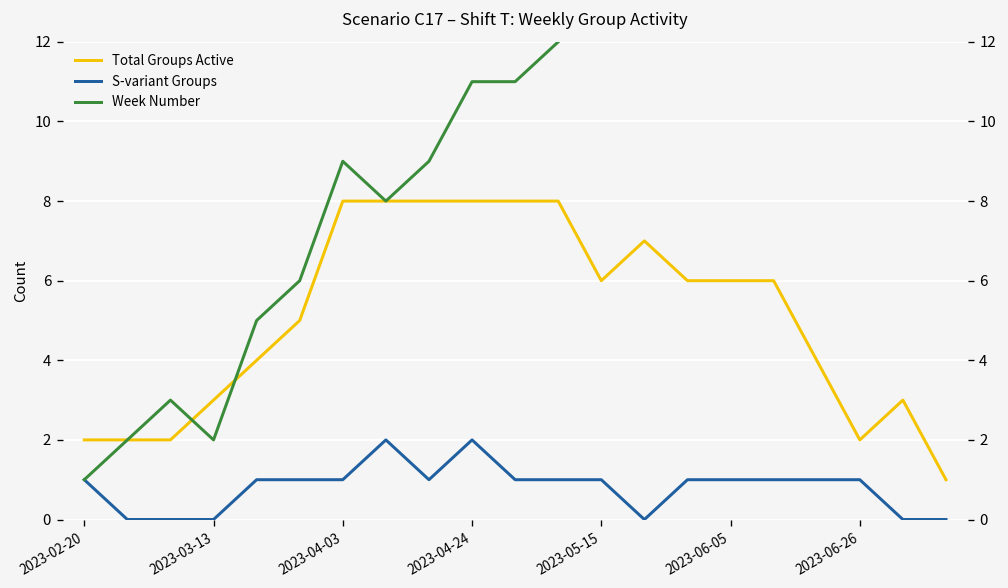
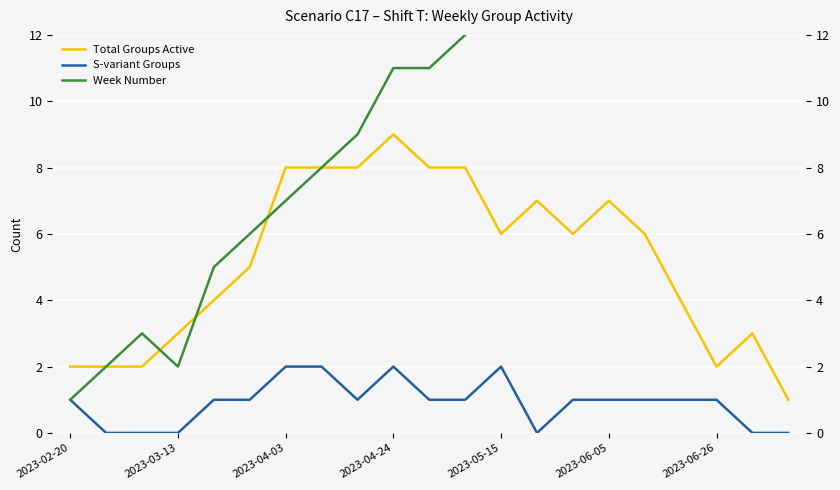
S-variant Groups, 2023-04-03: 1 -> 2
Week Number, 2023-04-03: 9 -> 7
Total Groups Active, 2023-04-24: 8 -> 9
S-variant Groups, 2023-05-15: 1 -> 2
Total Groups Active, 2023-06-05: 6 -> 7
